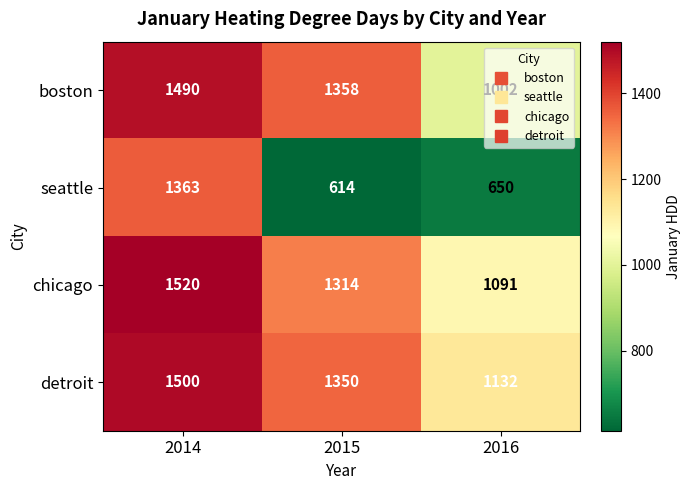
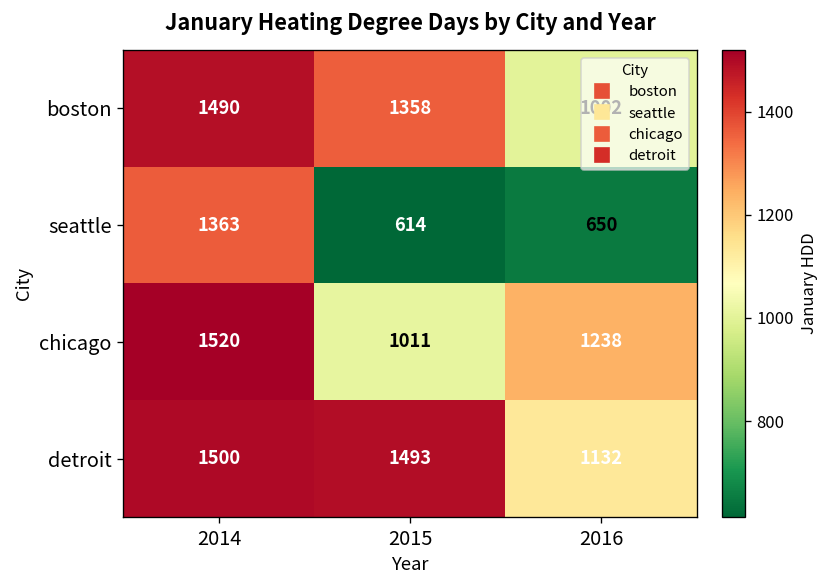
chicago, 2015: 1314 -> 1011
chicago, 2016: 1091 -> 1238
detroit, 2015: 1350 -> 1493
